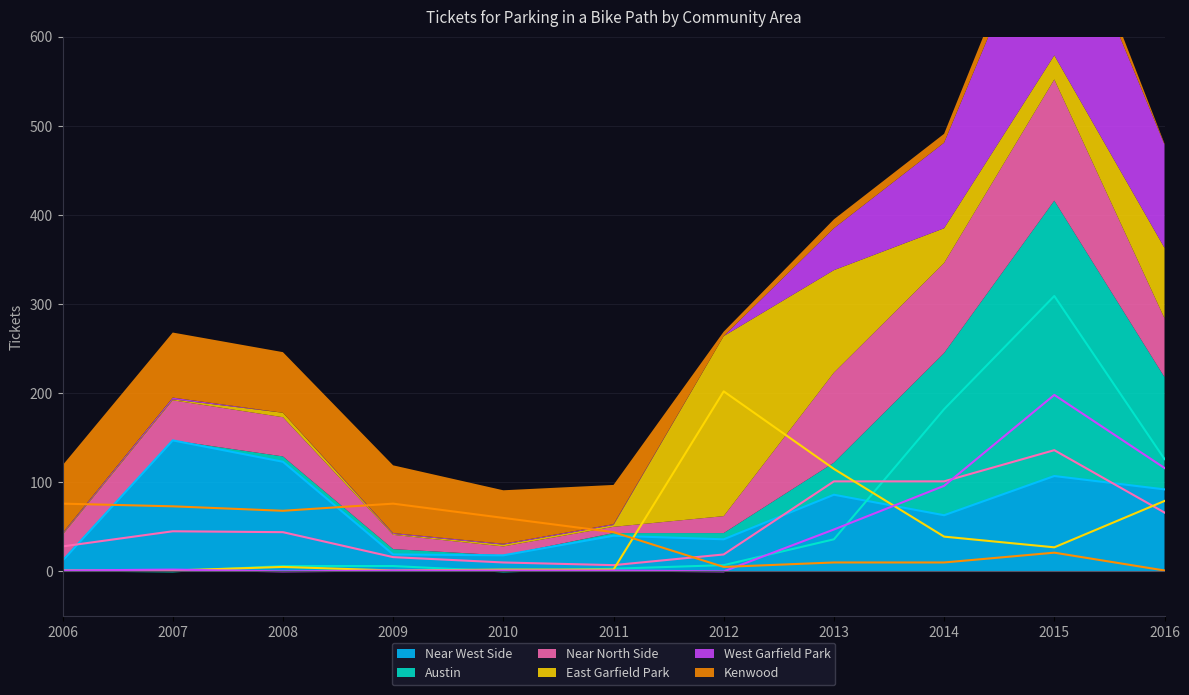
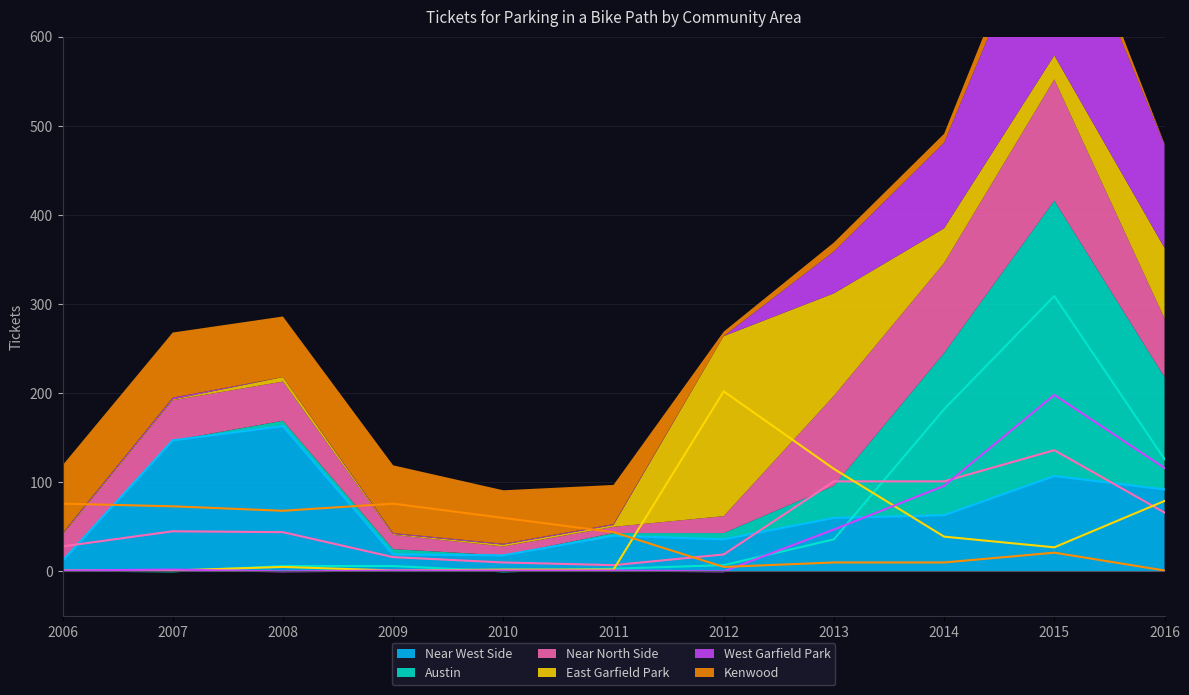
Near West Side, 2008: 120 -> 160
Near West Side, 2013: 90 -> 60
